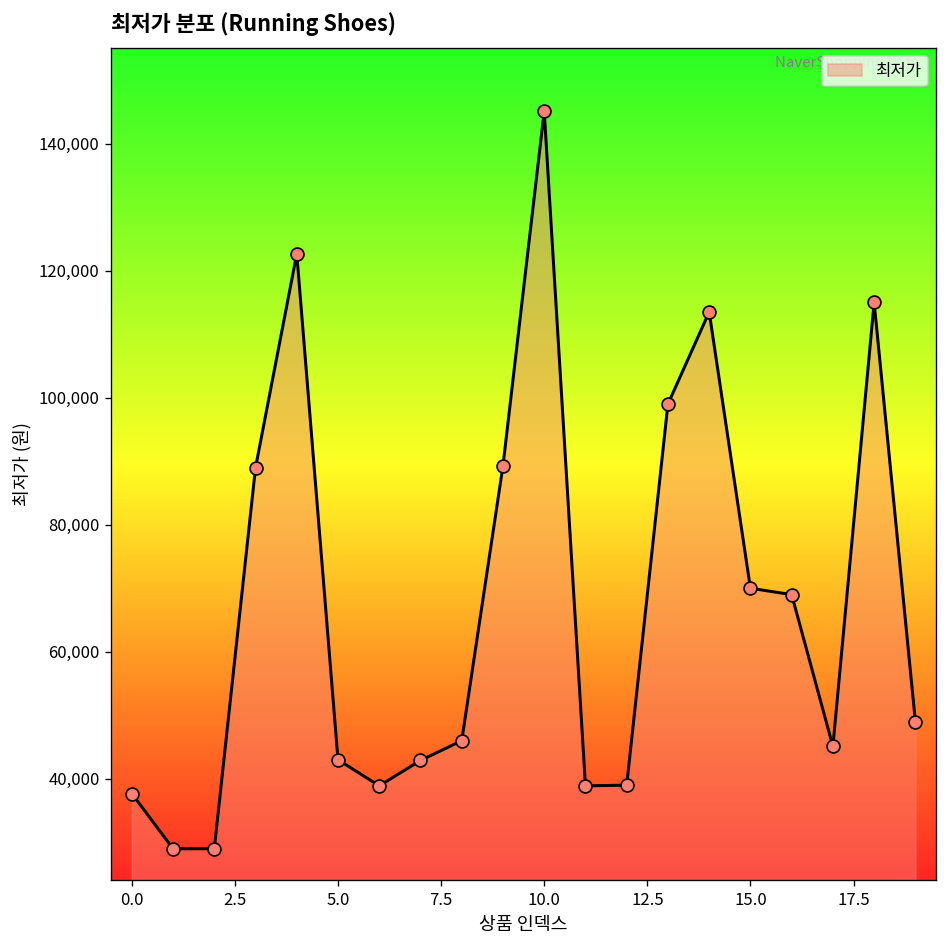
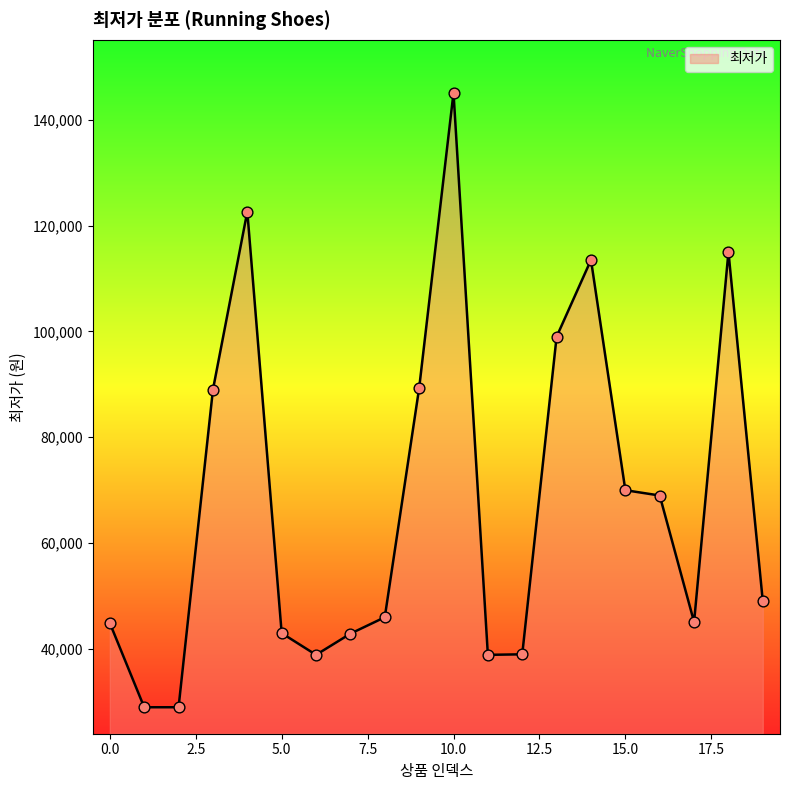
0.0: 38,000 -> 45,000
